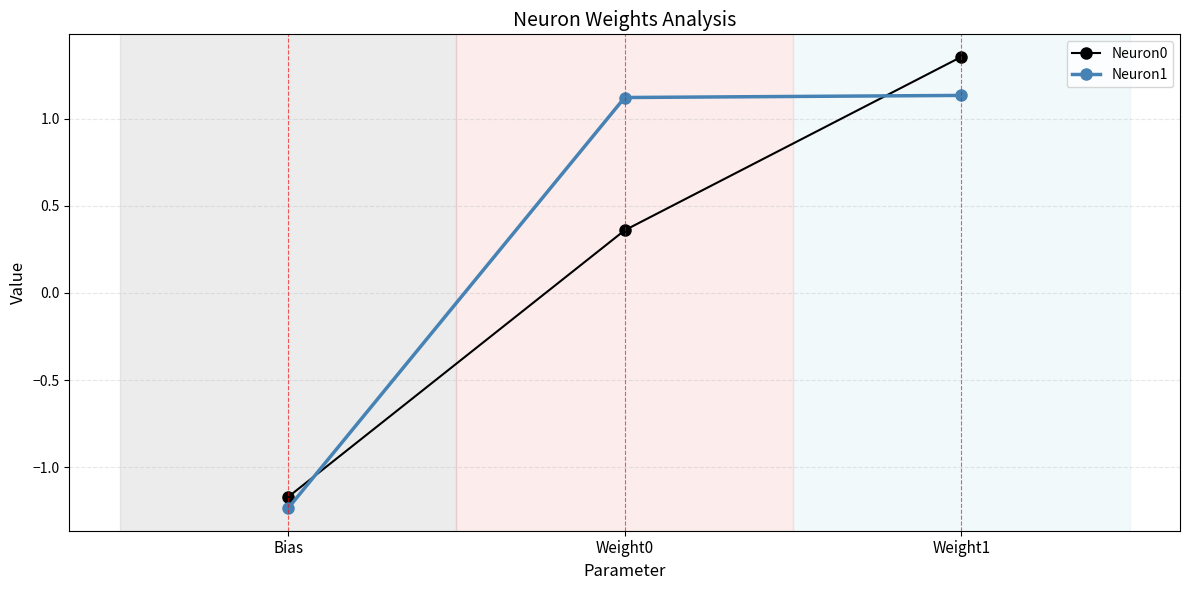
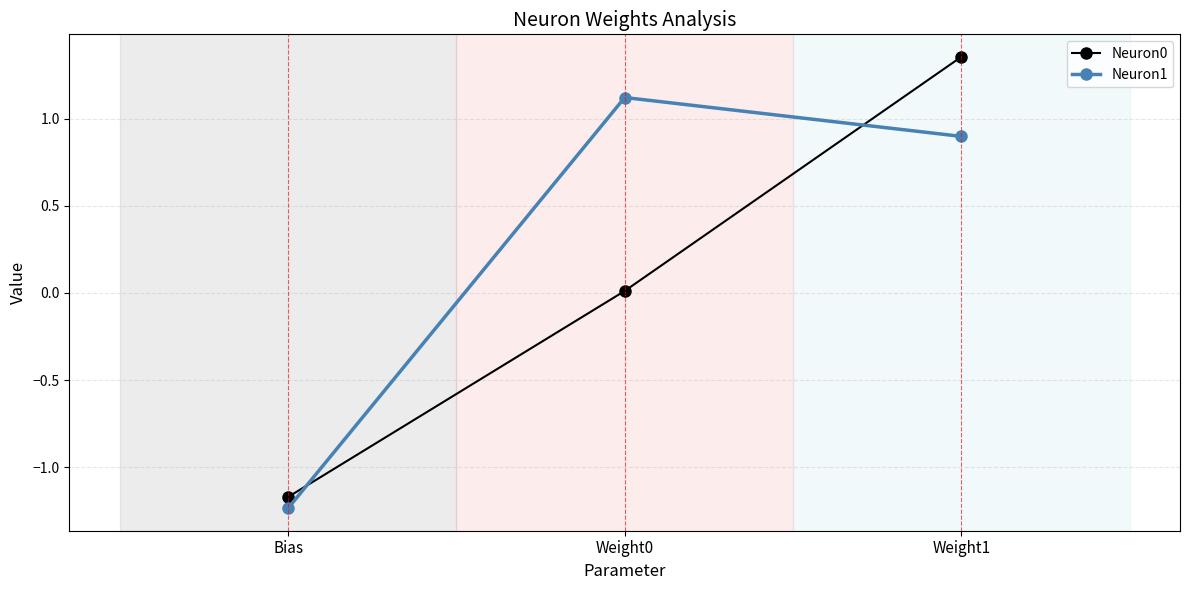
Neuron0, Weight0: 0.36 -> 0.01
Neuron1, Weight1: 1.13 -> 0.90
